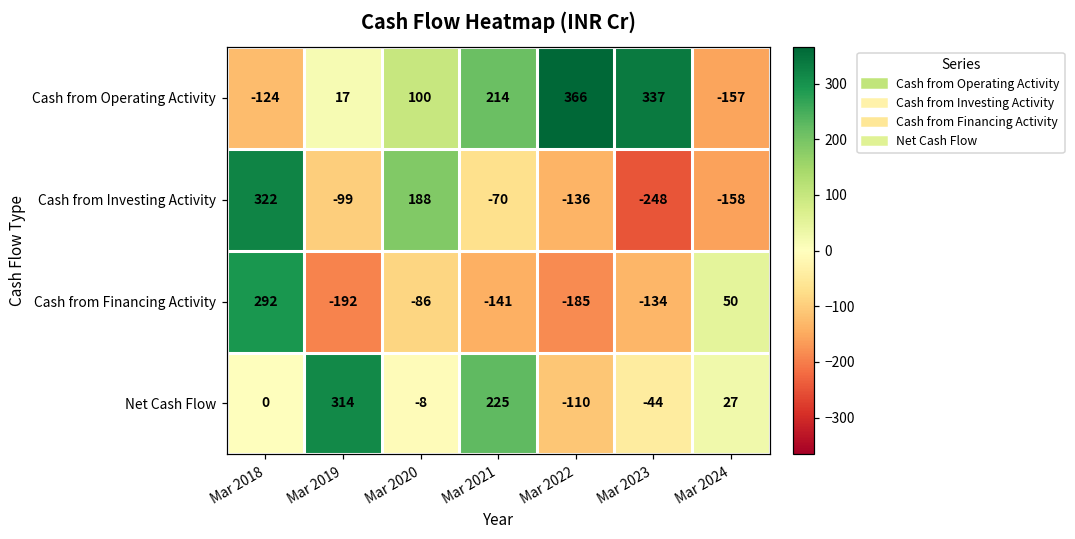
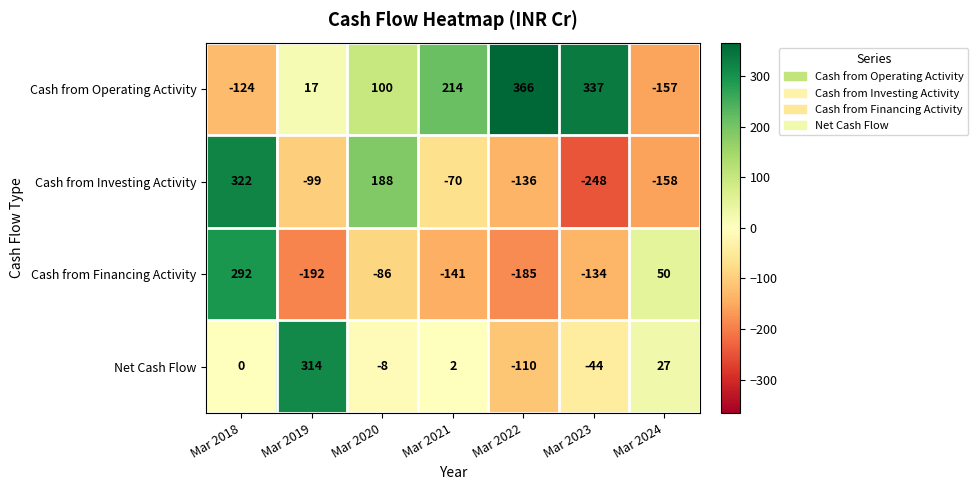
Net Cash Flow, Mar 2021: 225 -> 2
